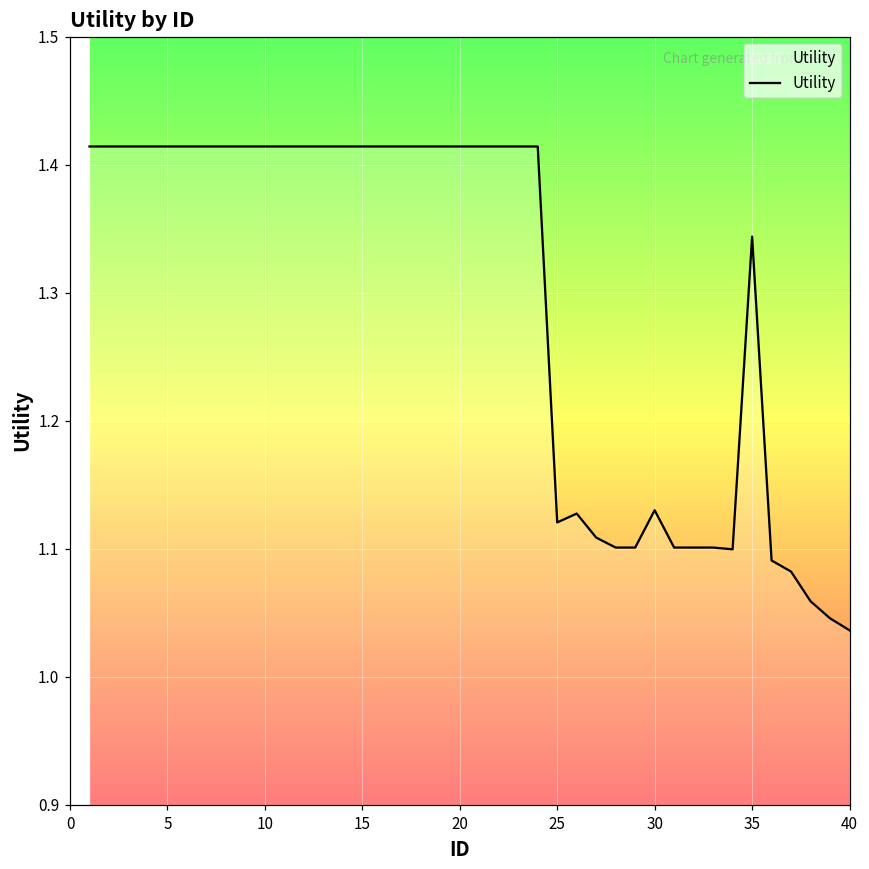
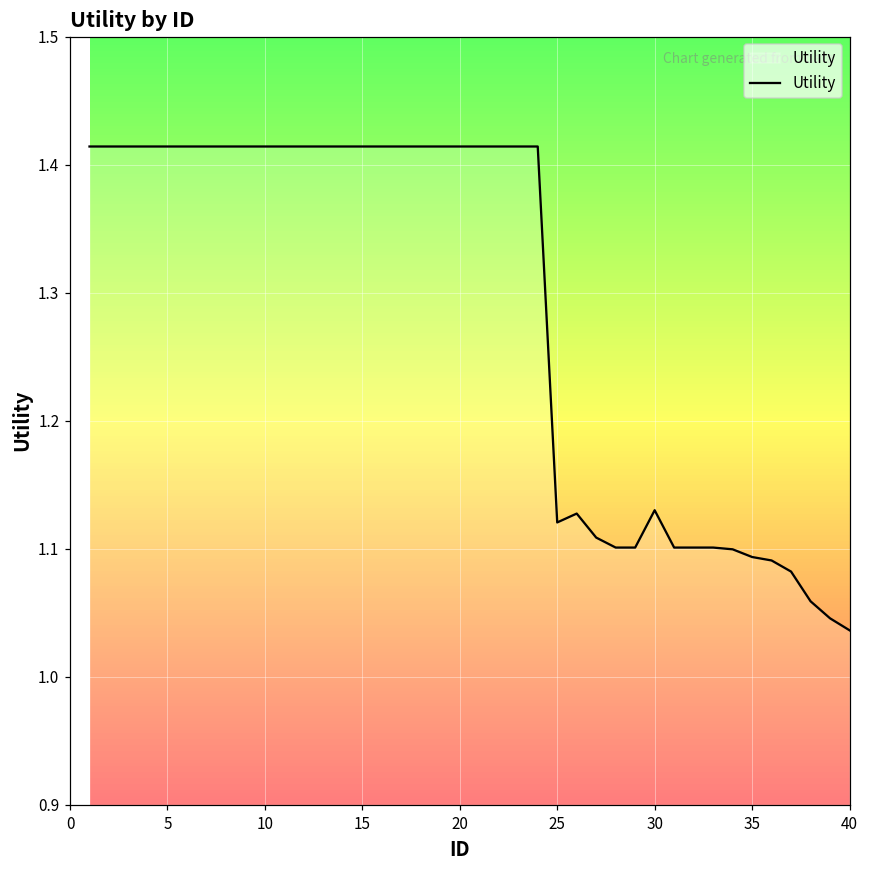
35: 1.344 -> 1.094
